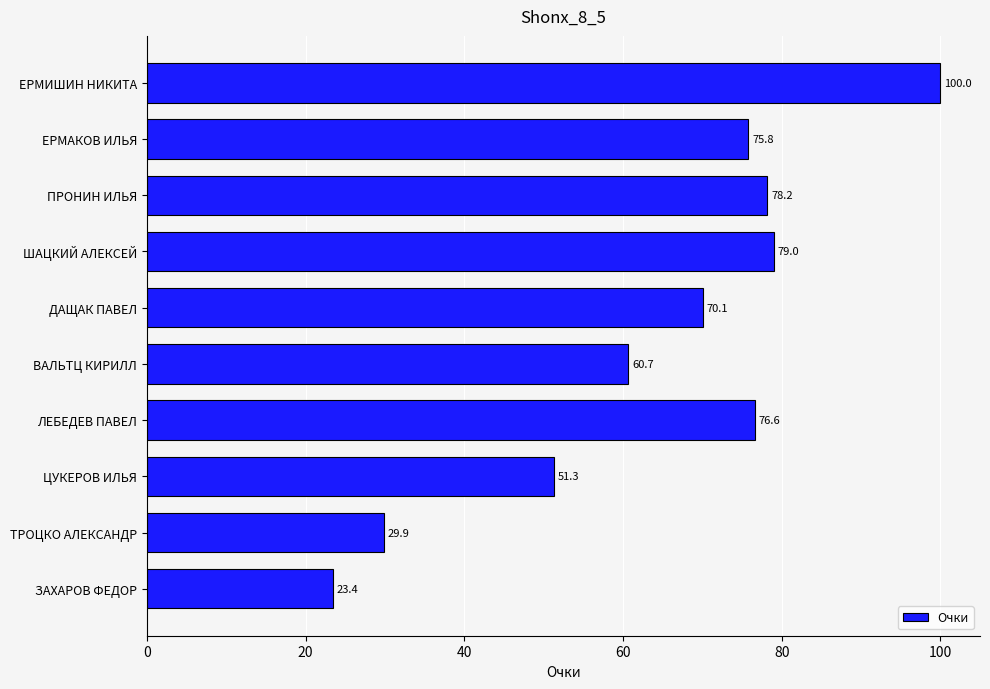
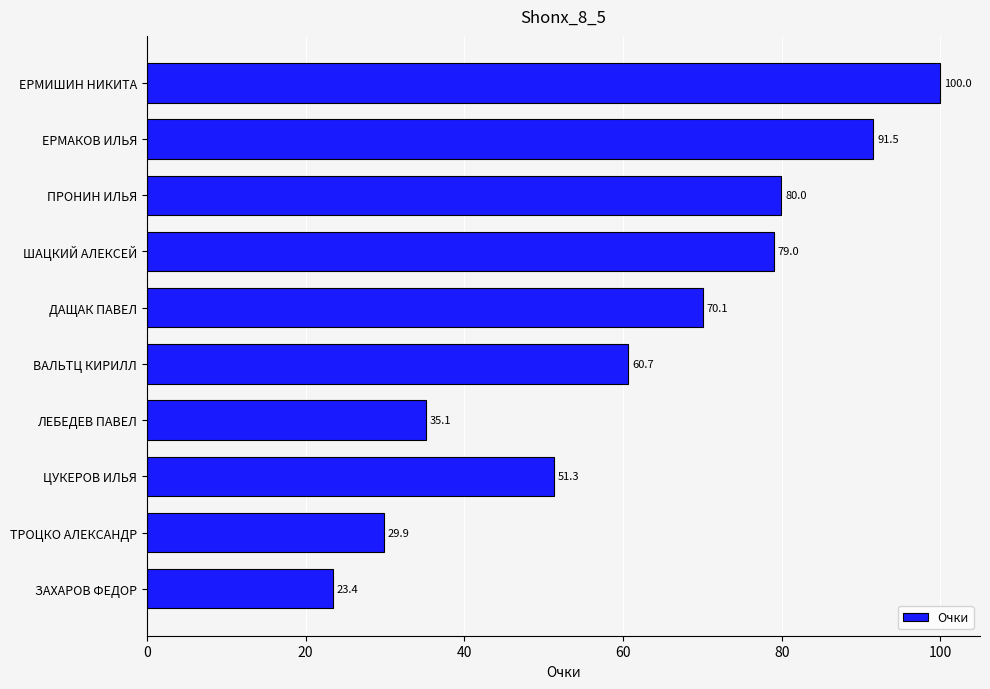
ЕРМАКОВ ИЛЬЯ: 75.8 -> 91.5
ПРОНИН ИЛЬЯ: 78.2 -> 80.0
ЛЕБЕДЕВ ПАВЕЛ: 76.6 -> 35.1
